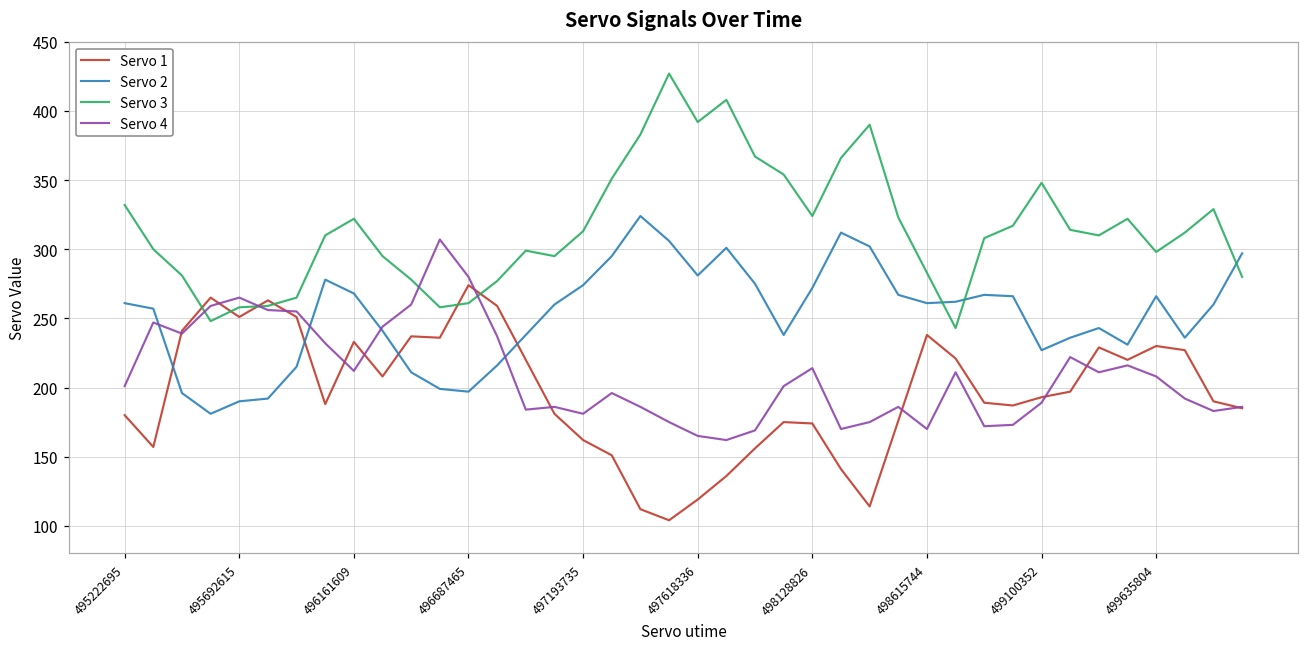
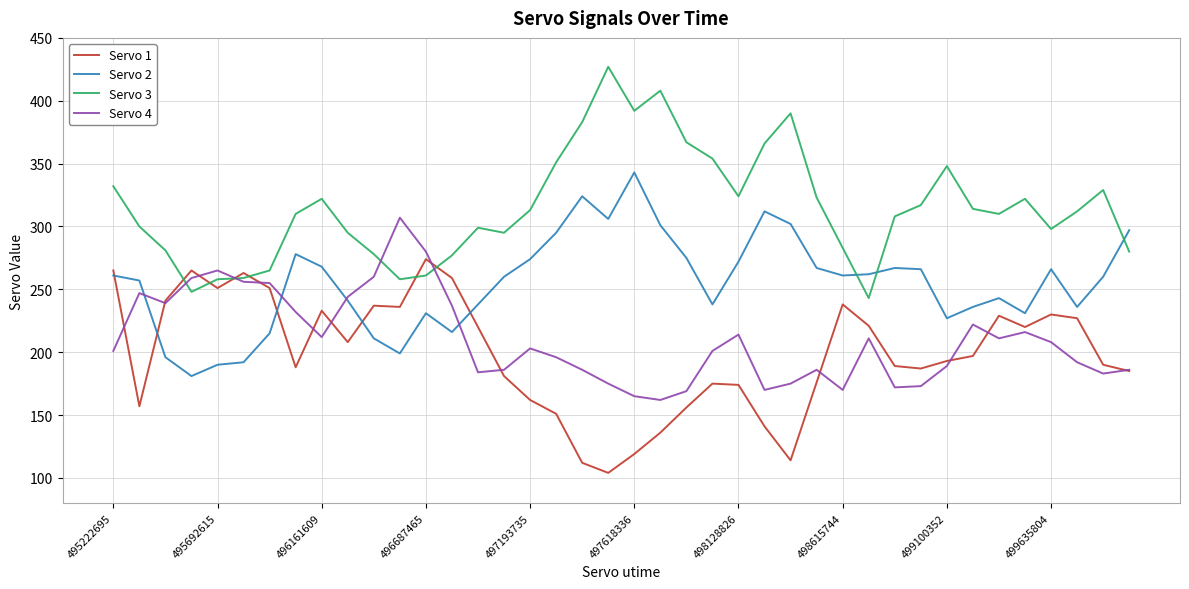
Servo 1, 495222695: 180 -> 265
Servo 2, 496687465: 197 -> 231
Servo 4, 497193735: 181 -> 203
Servo 2, 497618336: 281 -> 343
